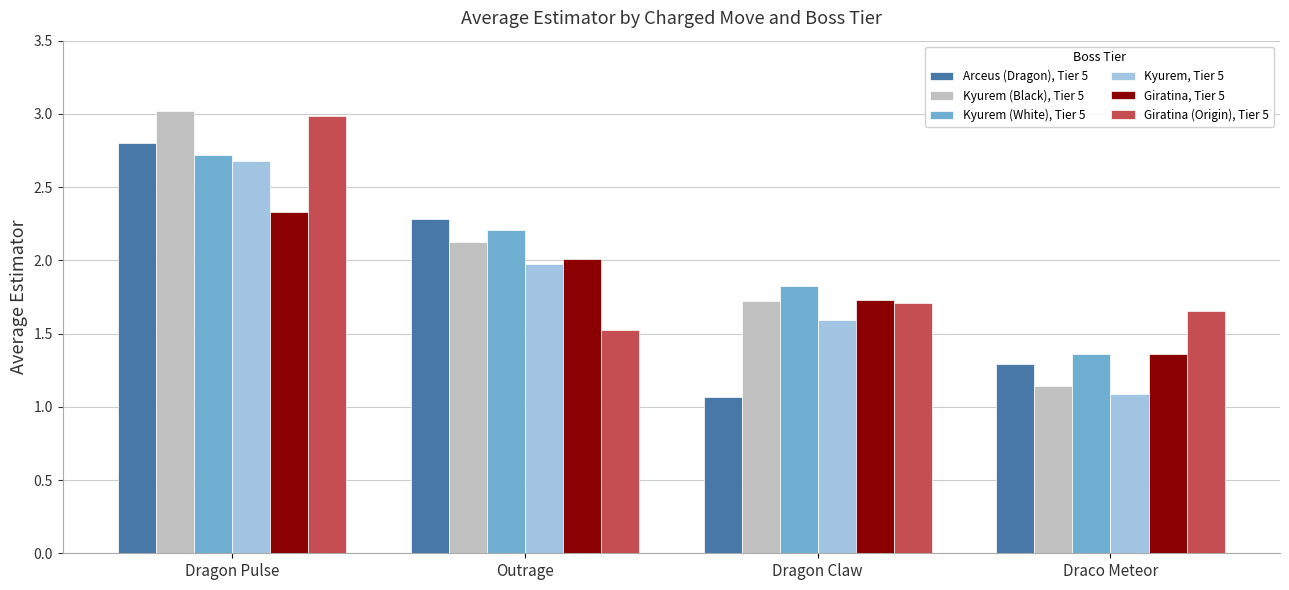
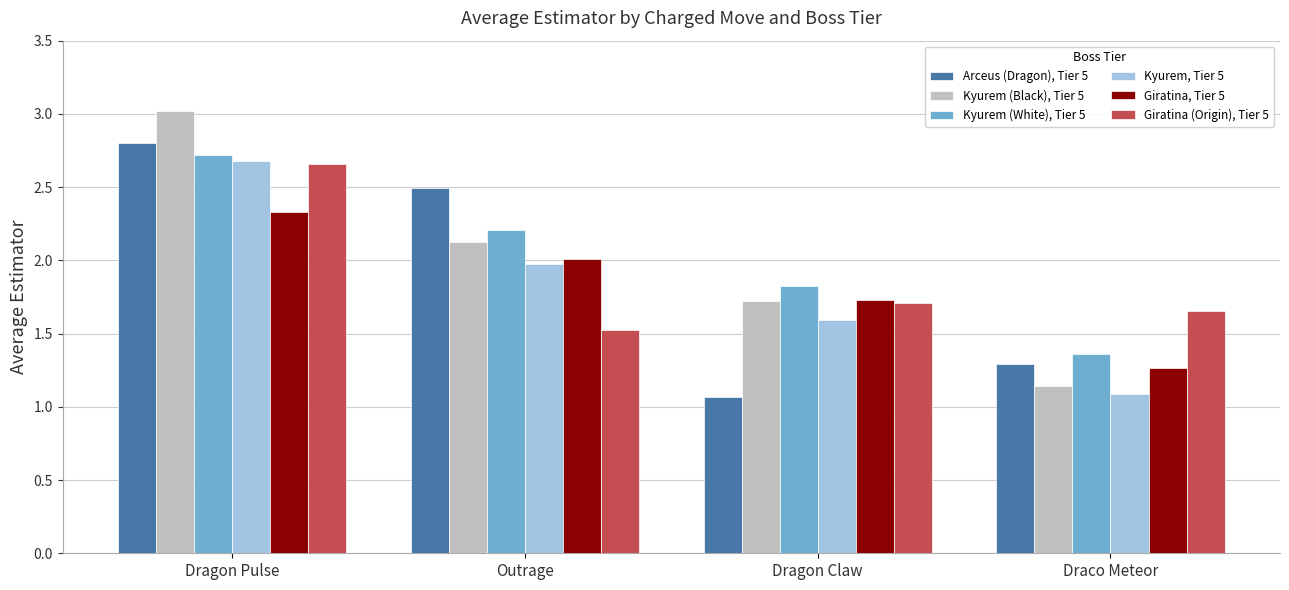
Giratina (Origin), Tier 5, Dragon Pulse: 2.98 -> 2.66
Arceus (Dragon), Tier 5, Outrage: 2.28 -> 2.49
Giratina, Tier 5, Draco Meteor: 1.36 -> 1.26
